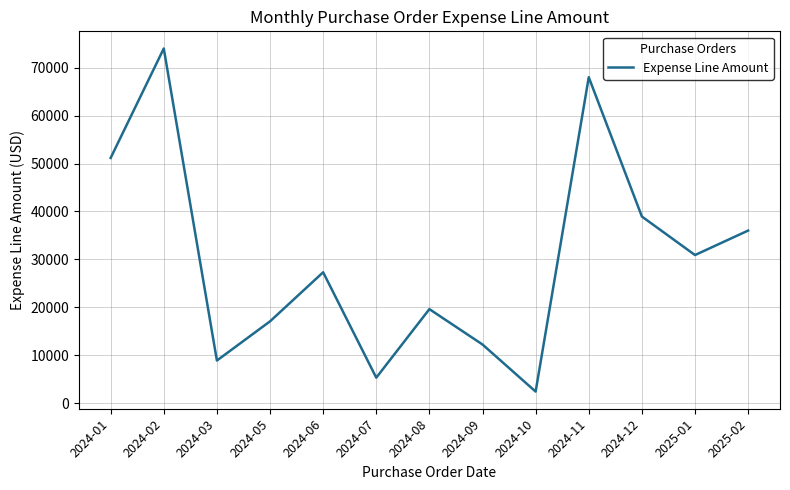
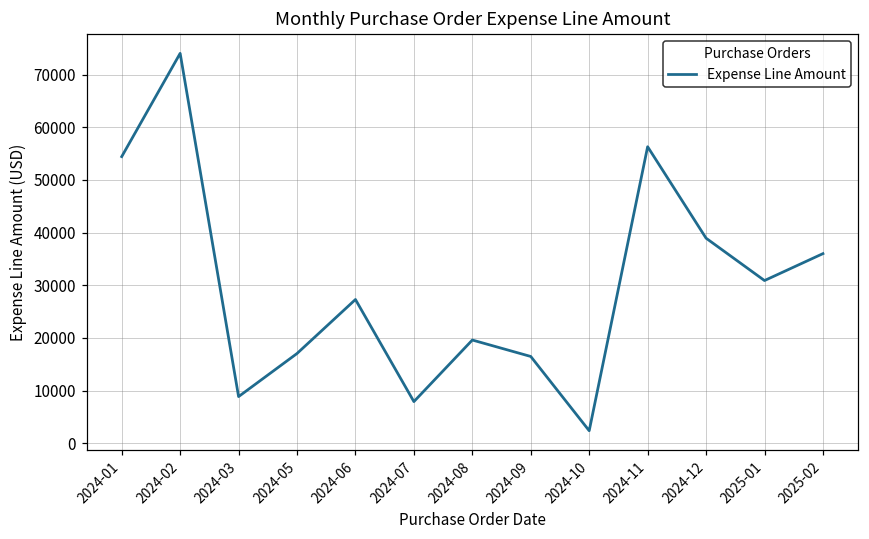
2024-01: 51000 -> 54000
2024-07: 5000 -> 8000
2024-09: 12000 -> 16000
2024-11: 68000 -> 56000
